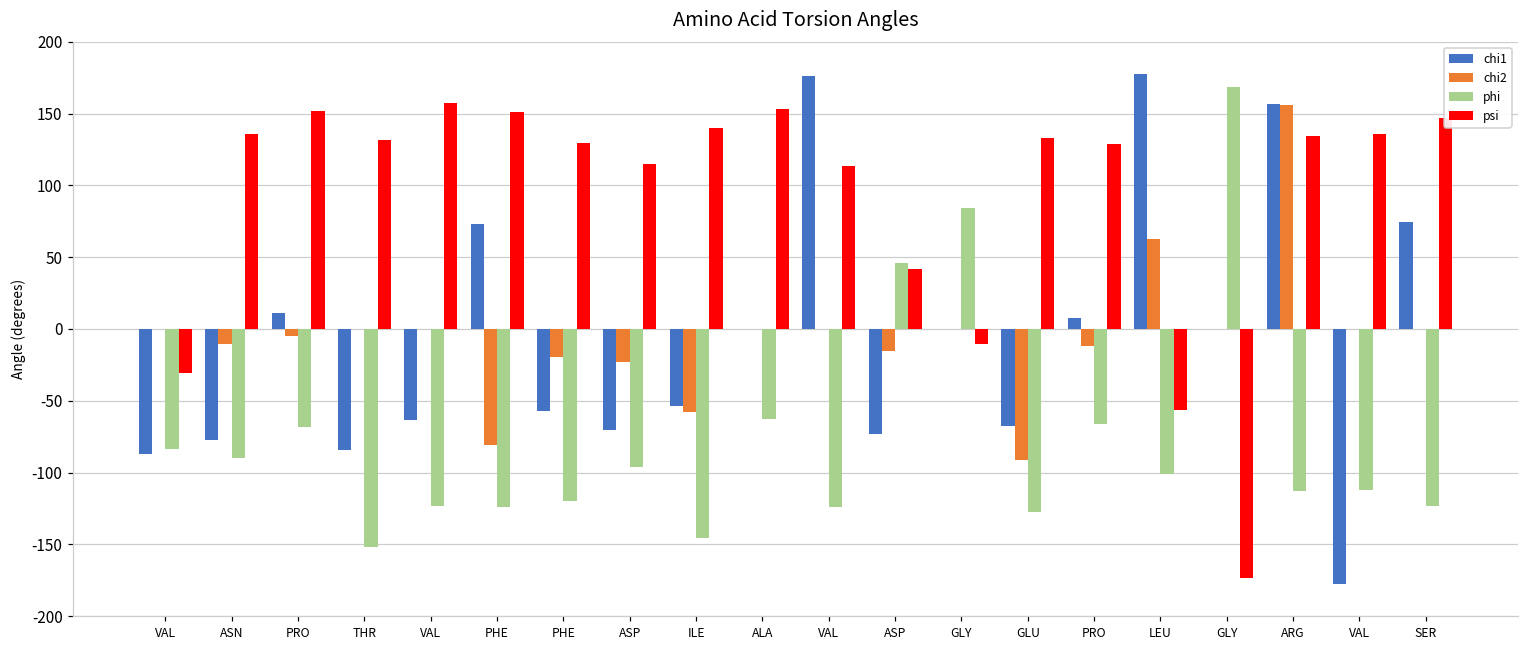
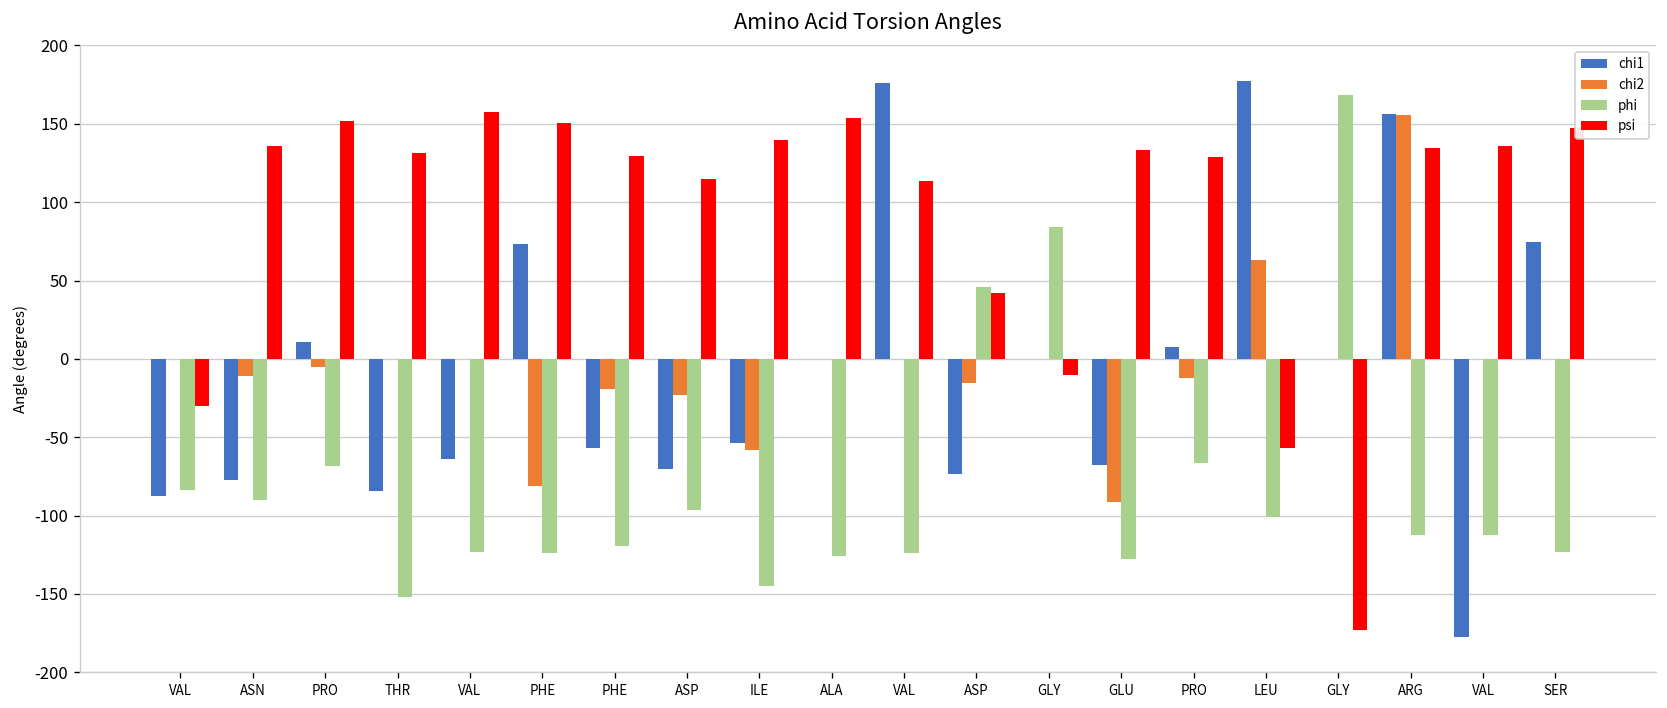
phi, ALA: -62 -> -126
